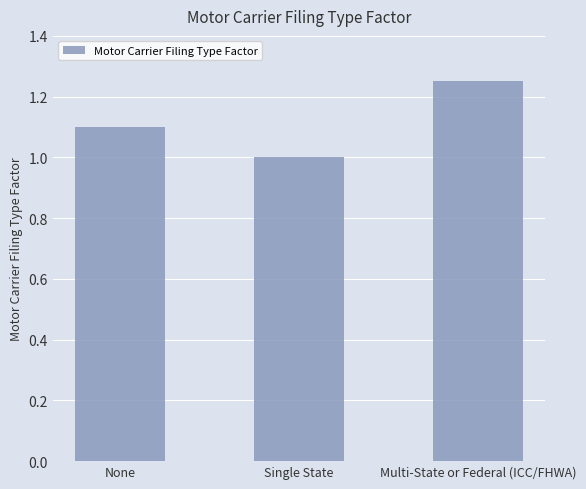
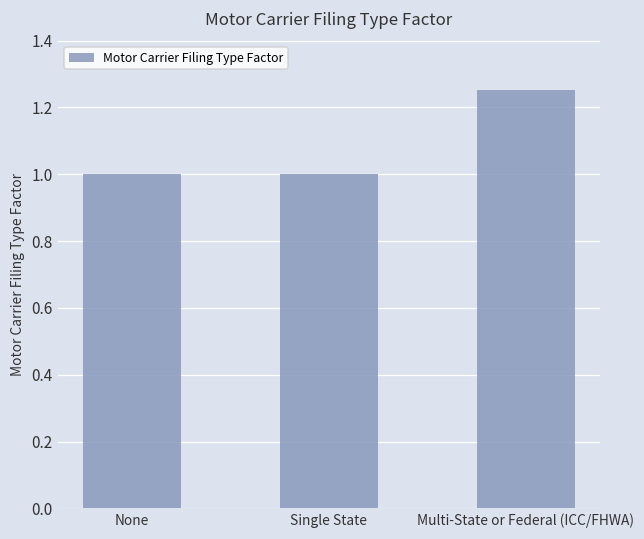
None: 1.1 -> 1.0
